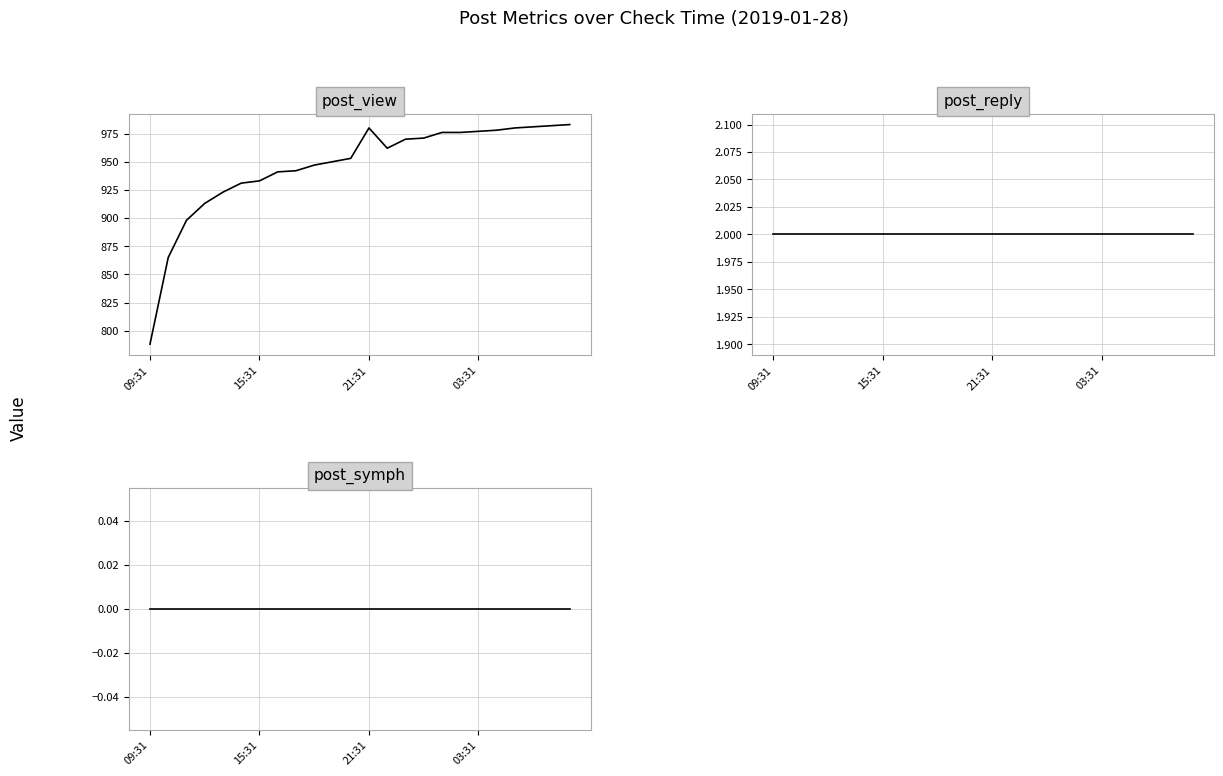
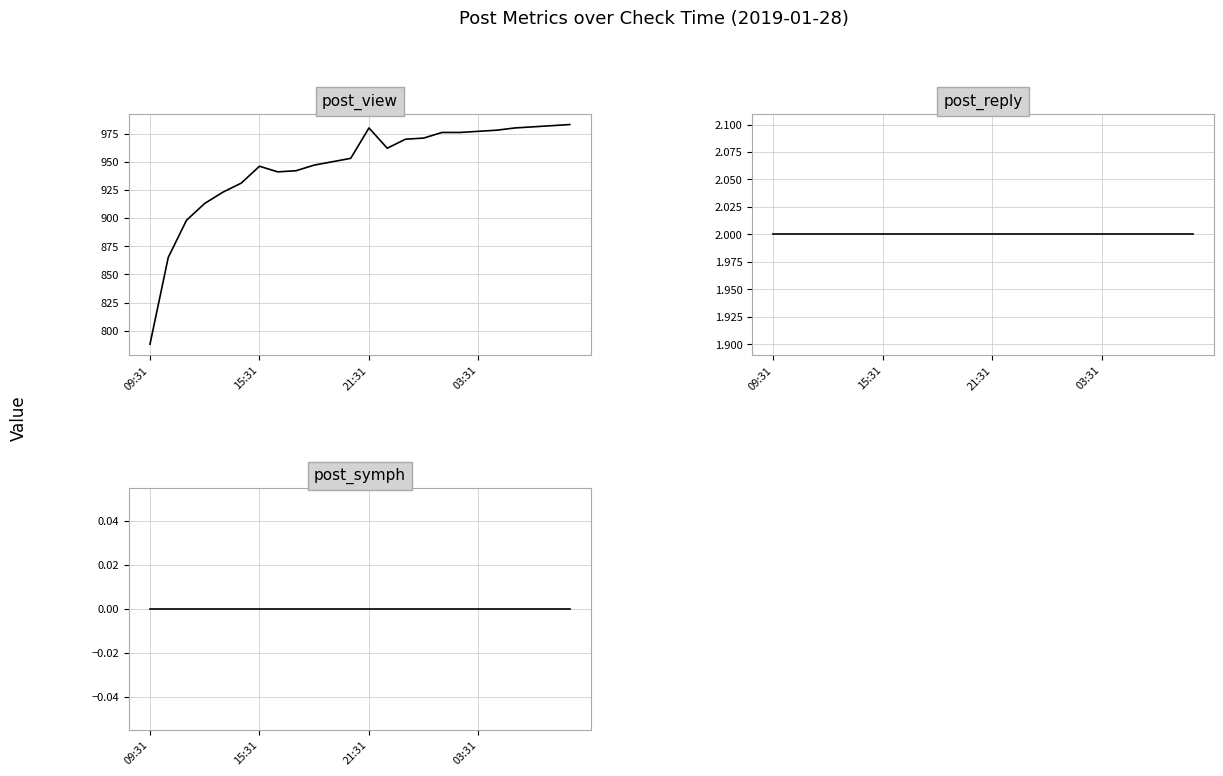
post_view, 15:31: 933 -> 946
